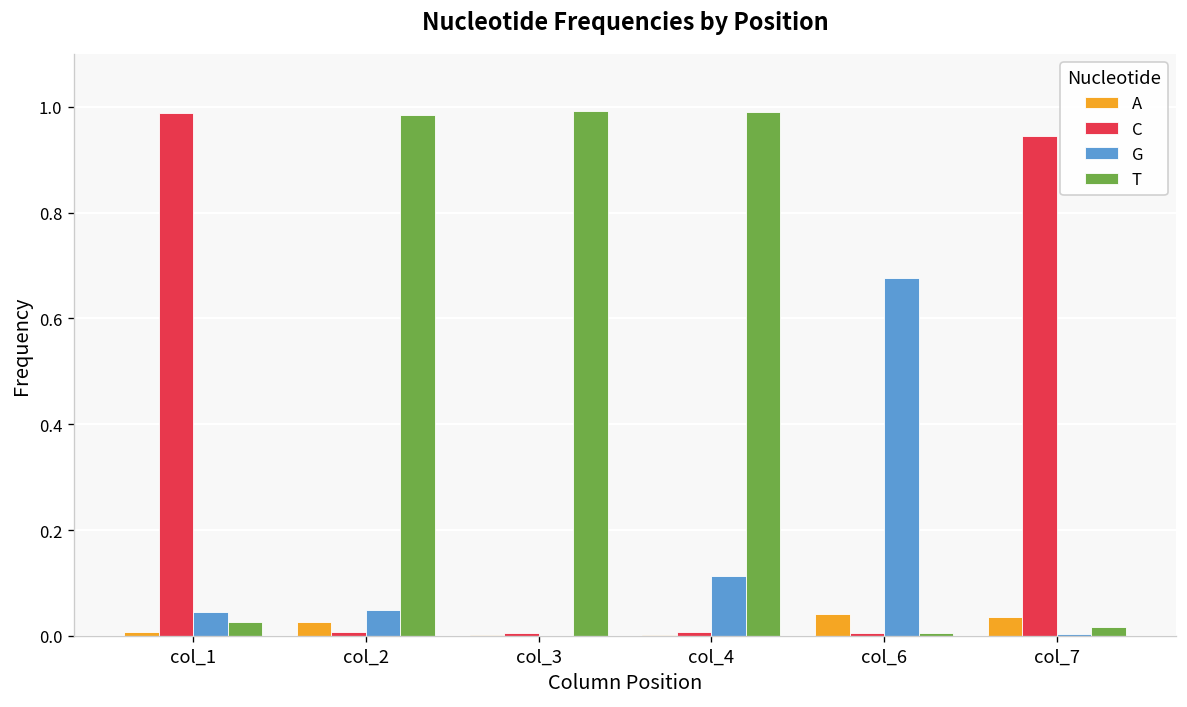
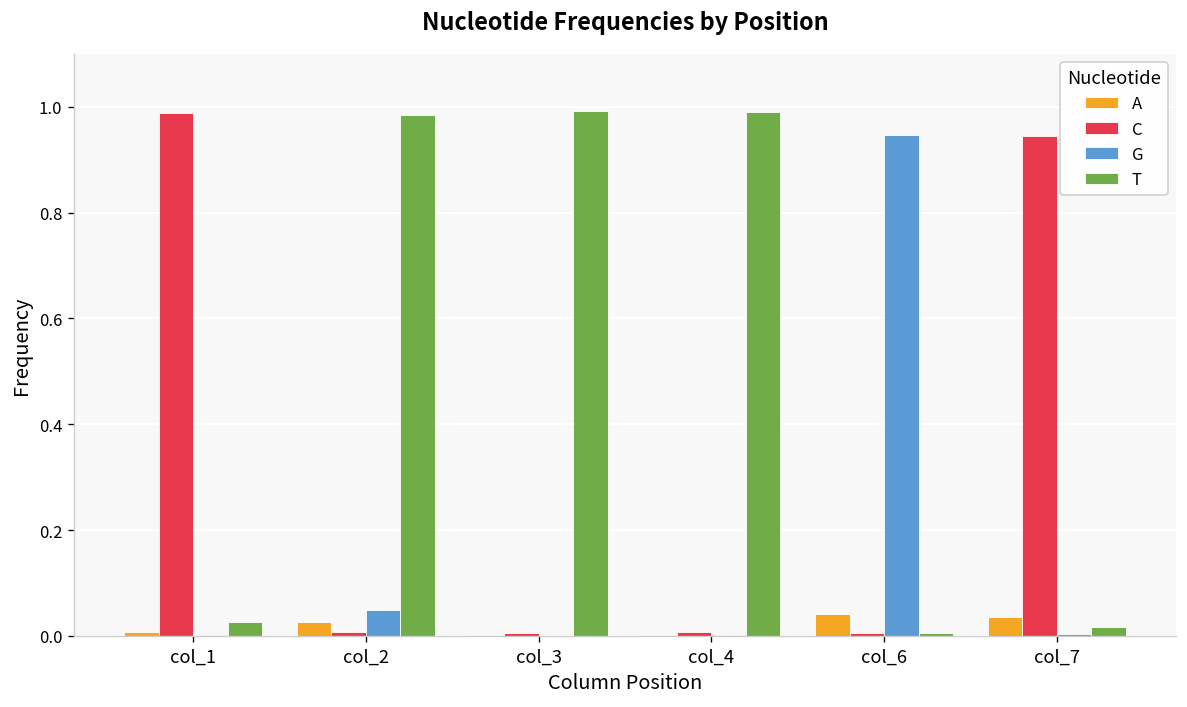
G, col_1: 0.05 -> 0.00
G, col_4: 0.11 -> 0.00
G, col_6: 0.68 -> 0.95
